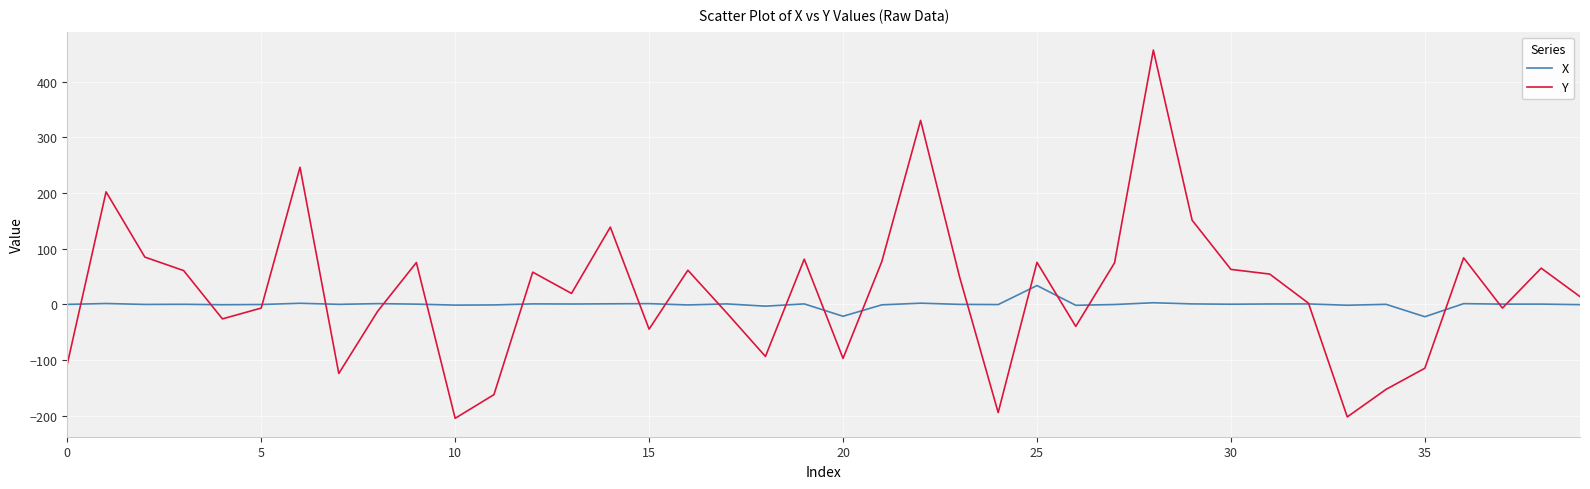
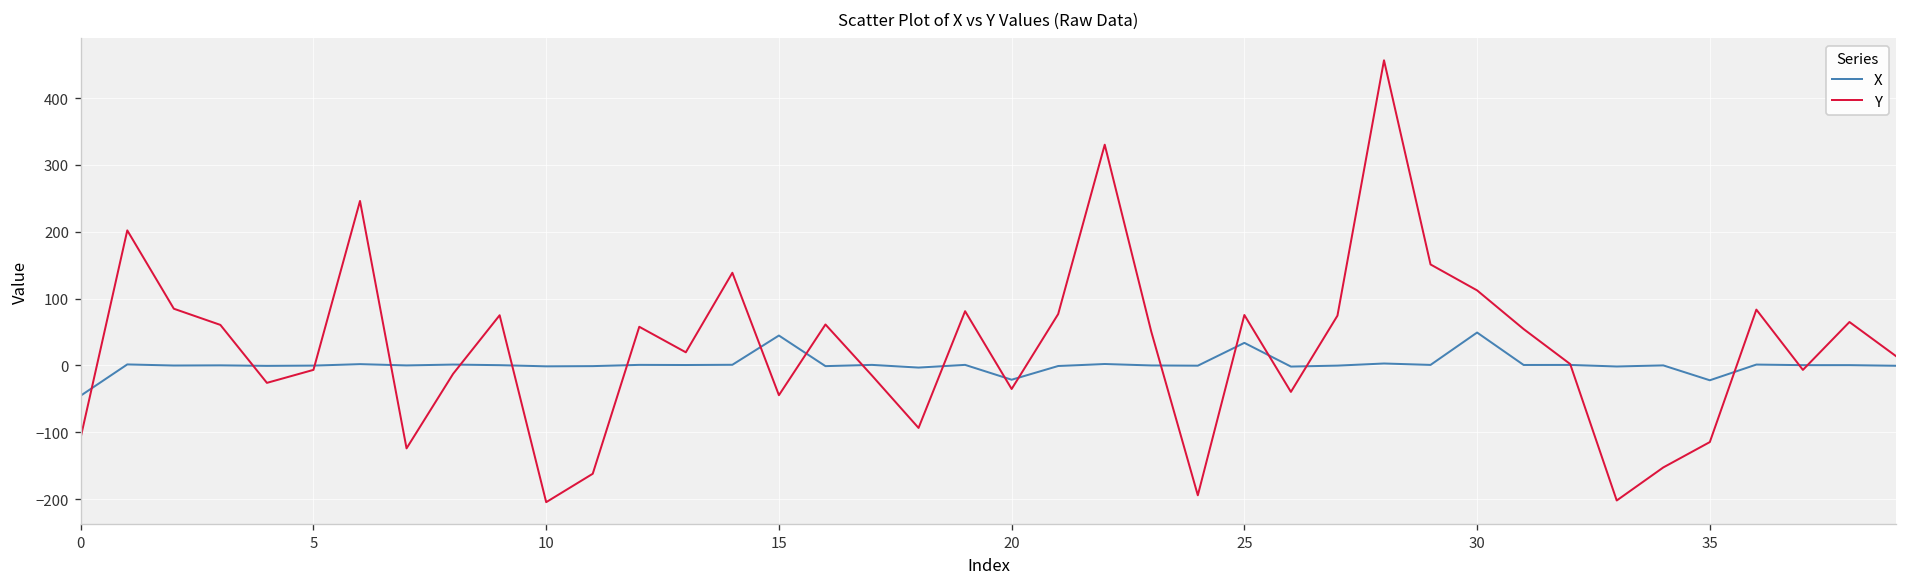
X, 0: 0 -> -50
X, 15: 0 -> 40
Y, 20: -100 -> -40
X, 30: 0 -> 50
Y, 30: 60 -> 110
